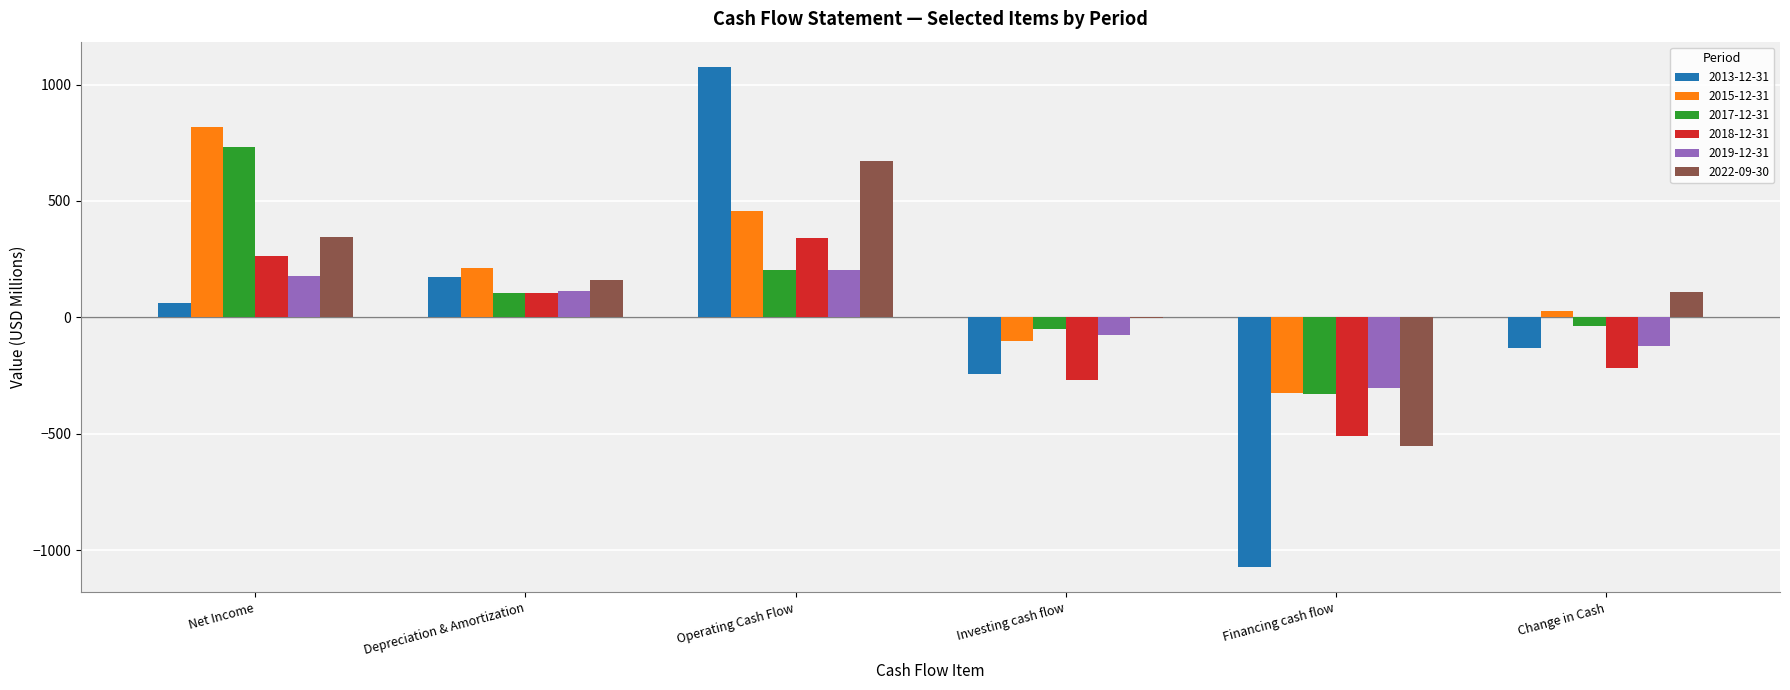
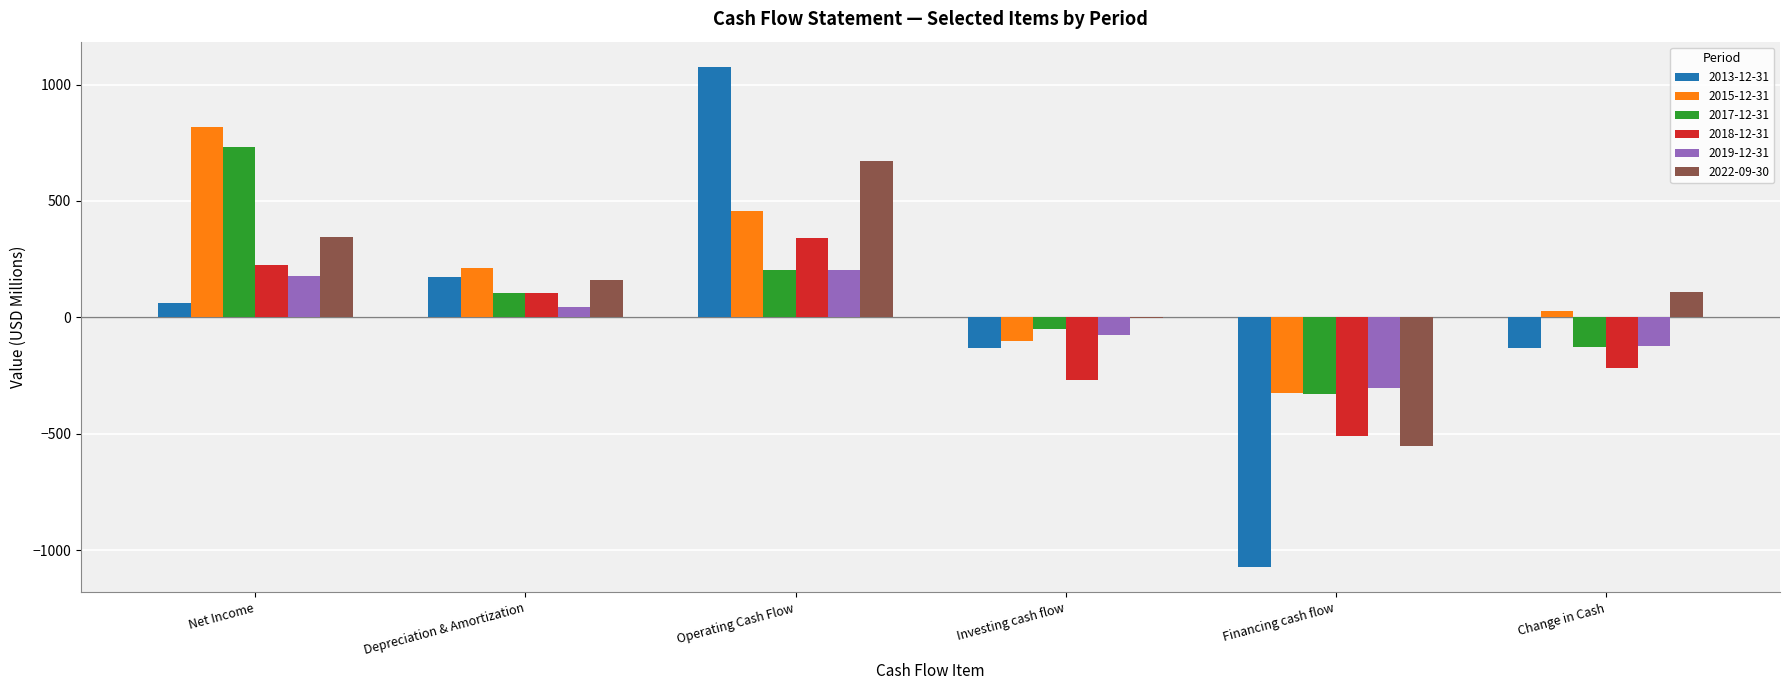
2018-12-31, Net Income: 260 -> 230
2019-12-31, Depreciation & Amortization: 110 -> 40
2013-12-31, Investing cash flow: -240 -> -130
2017-12-31, Change in Cash: -40 -> -130
